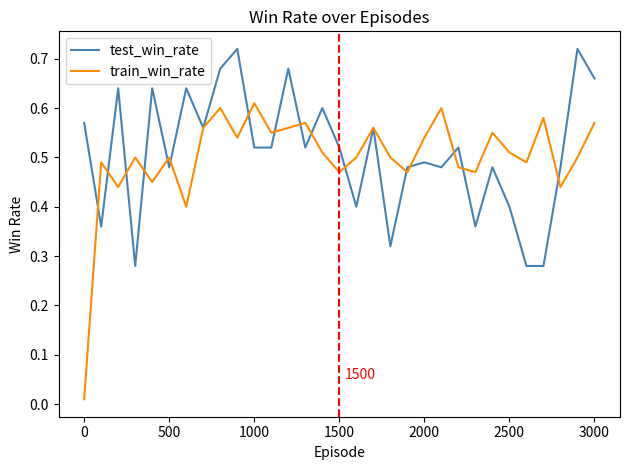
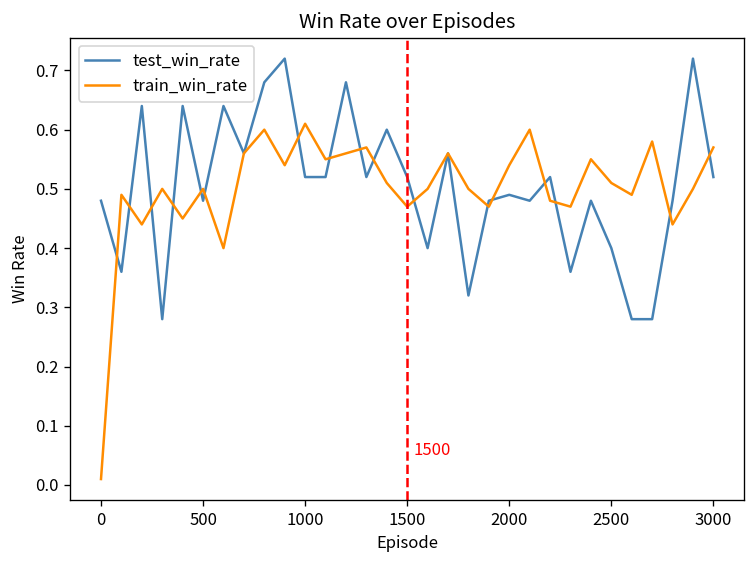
test_win_rate, 0: 0.57 -> 0.48
test_win_rate, 3000: 0.66 -> 0.52
